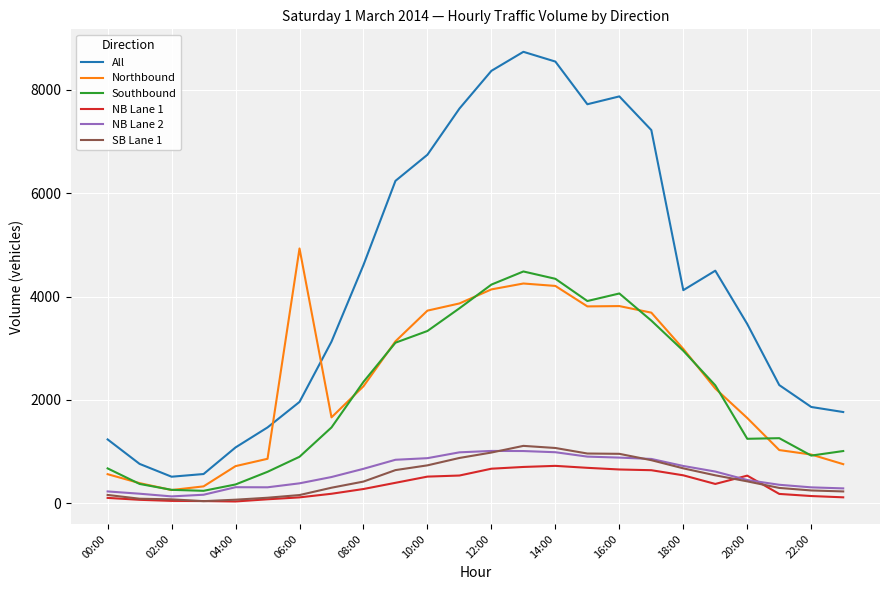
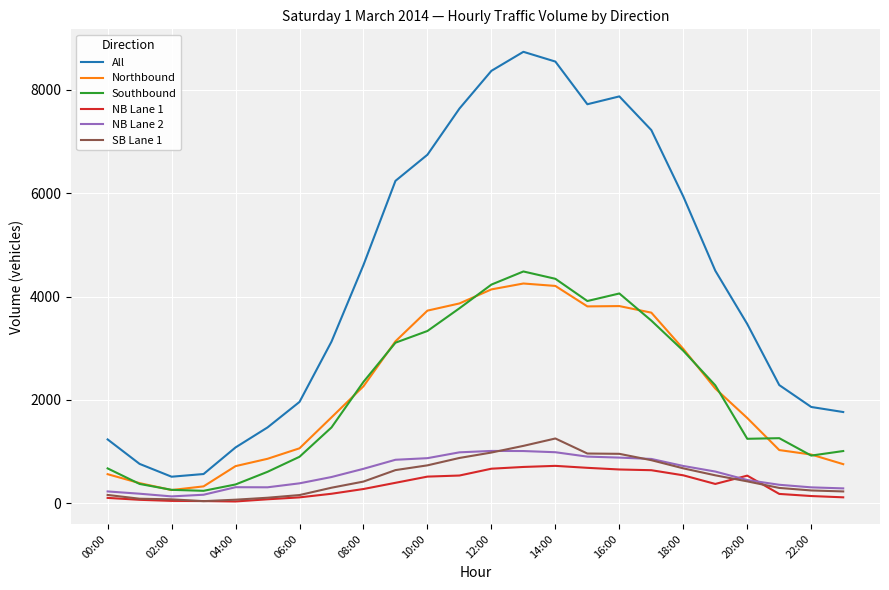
Northbound, 06:00: 4900 -> 1100
SB Lane 1, 14:00: 1100 -> 1300
All, 18:00: 4100 -> 5900
